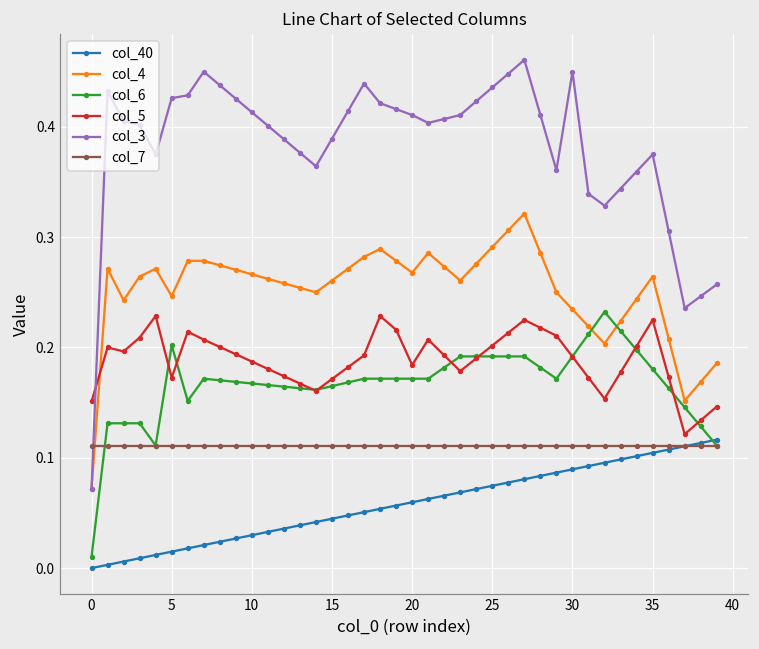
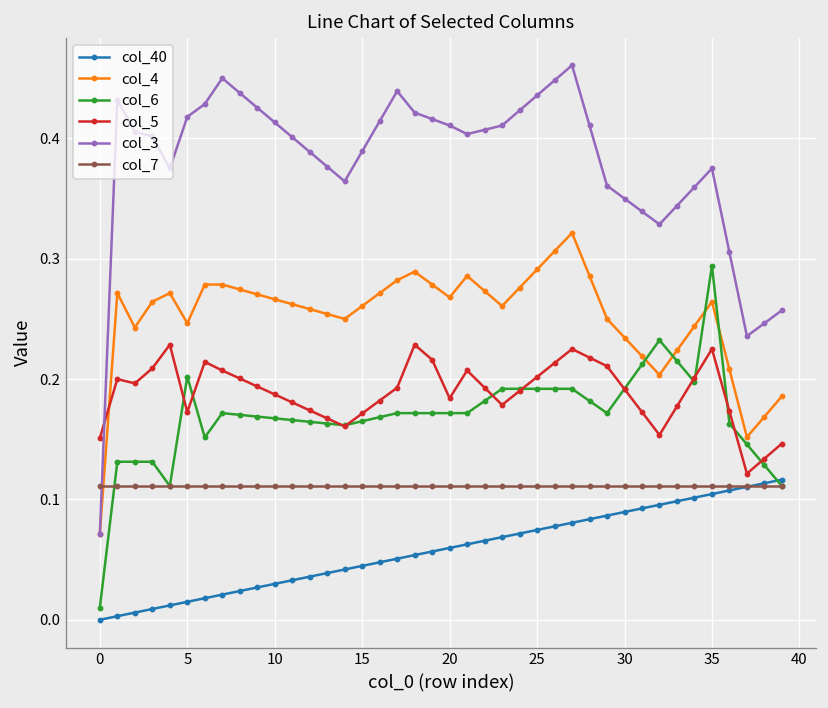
col_3, 5: 0.426 -> 0.418
col_3, 30: 0.45 -> 0.35
col_6, 35: 0.180 -> 0.294
